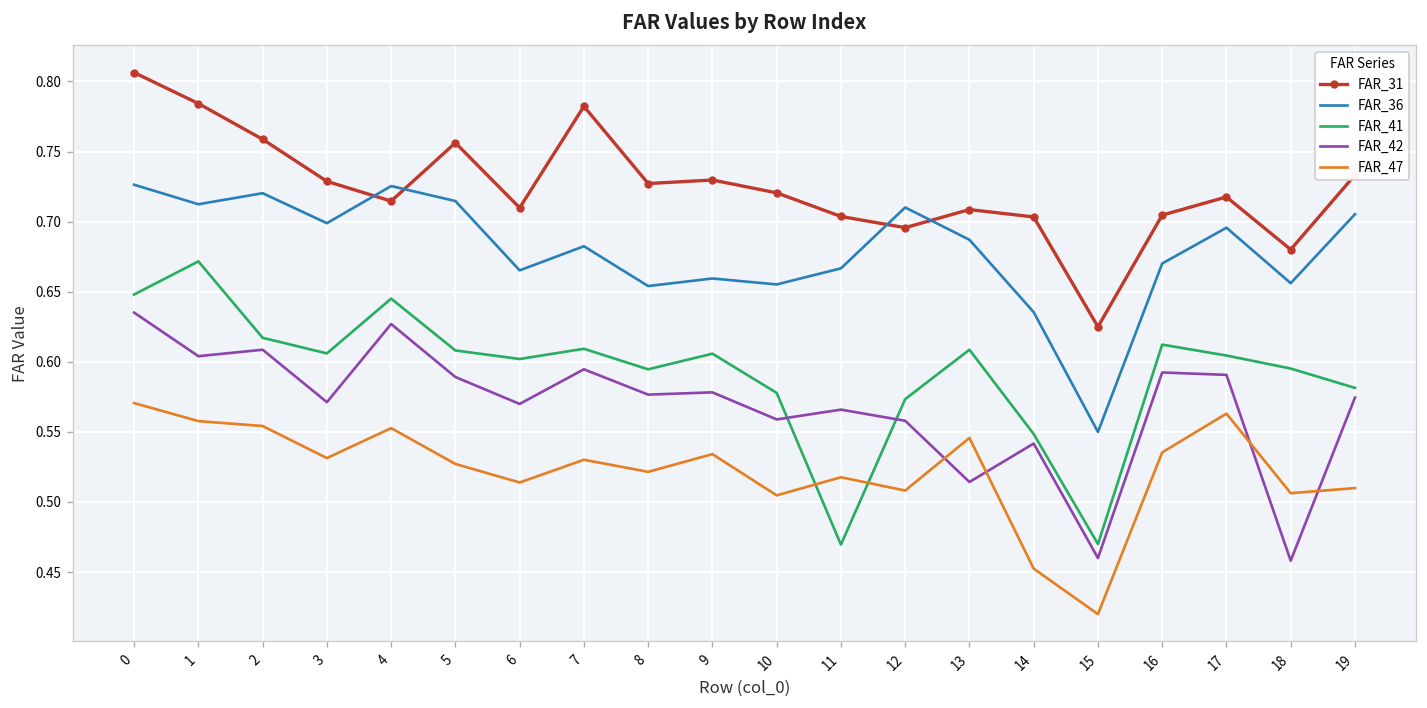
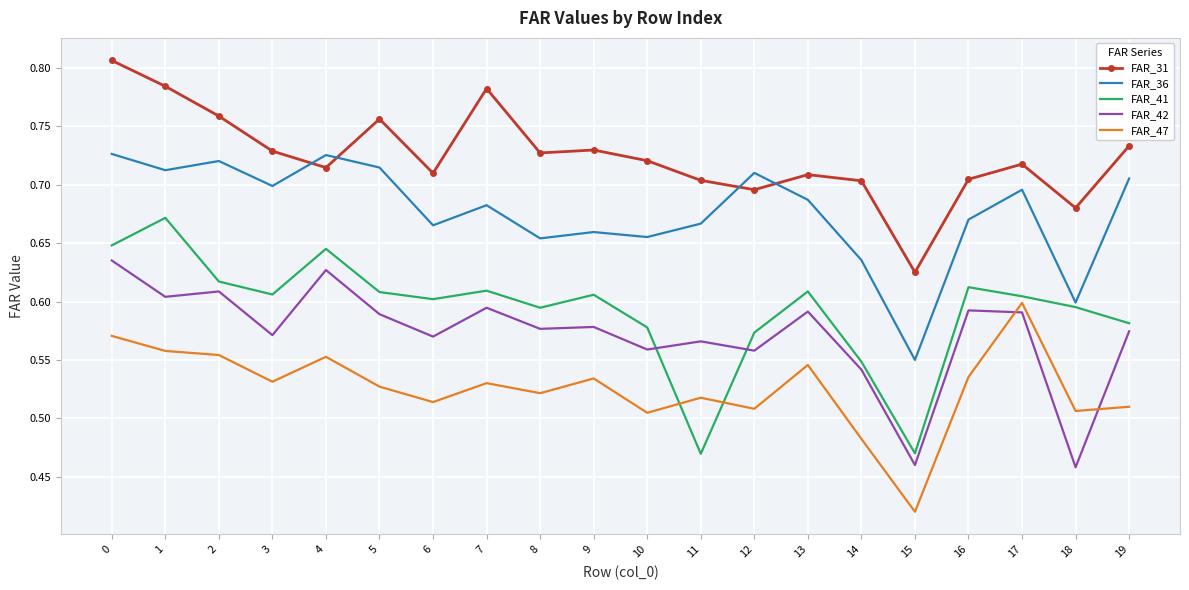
FAR_42, 13: 0.514 -> 0.591
FAR_47, 14: 0.452 -> 0.482
FAR_47, 17: 0.563 -> 0.599
FAR_36, 18: 0.656 -> 0.599
